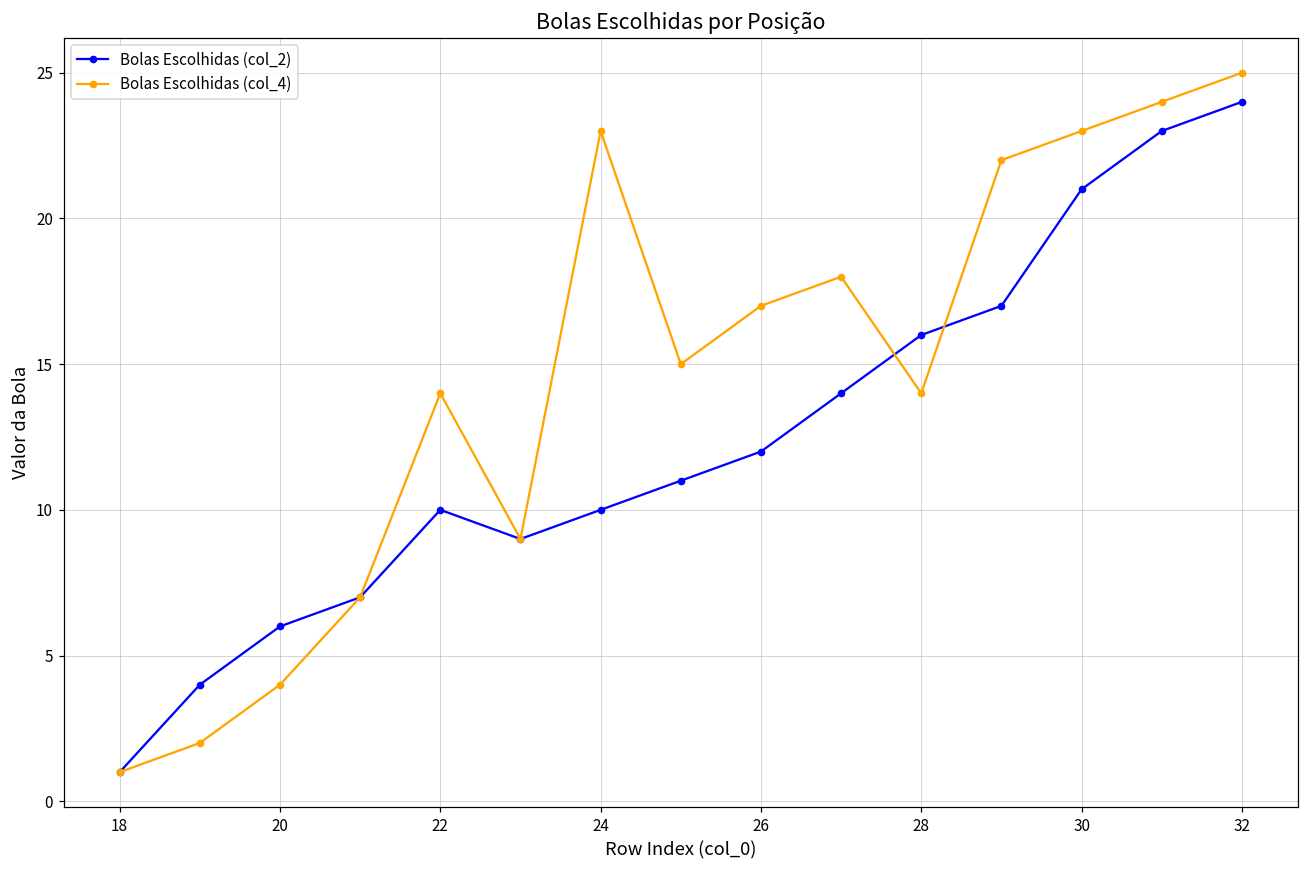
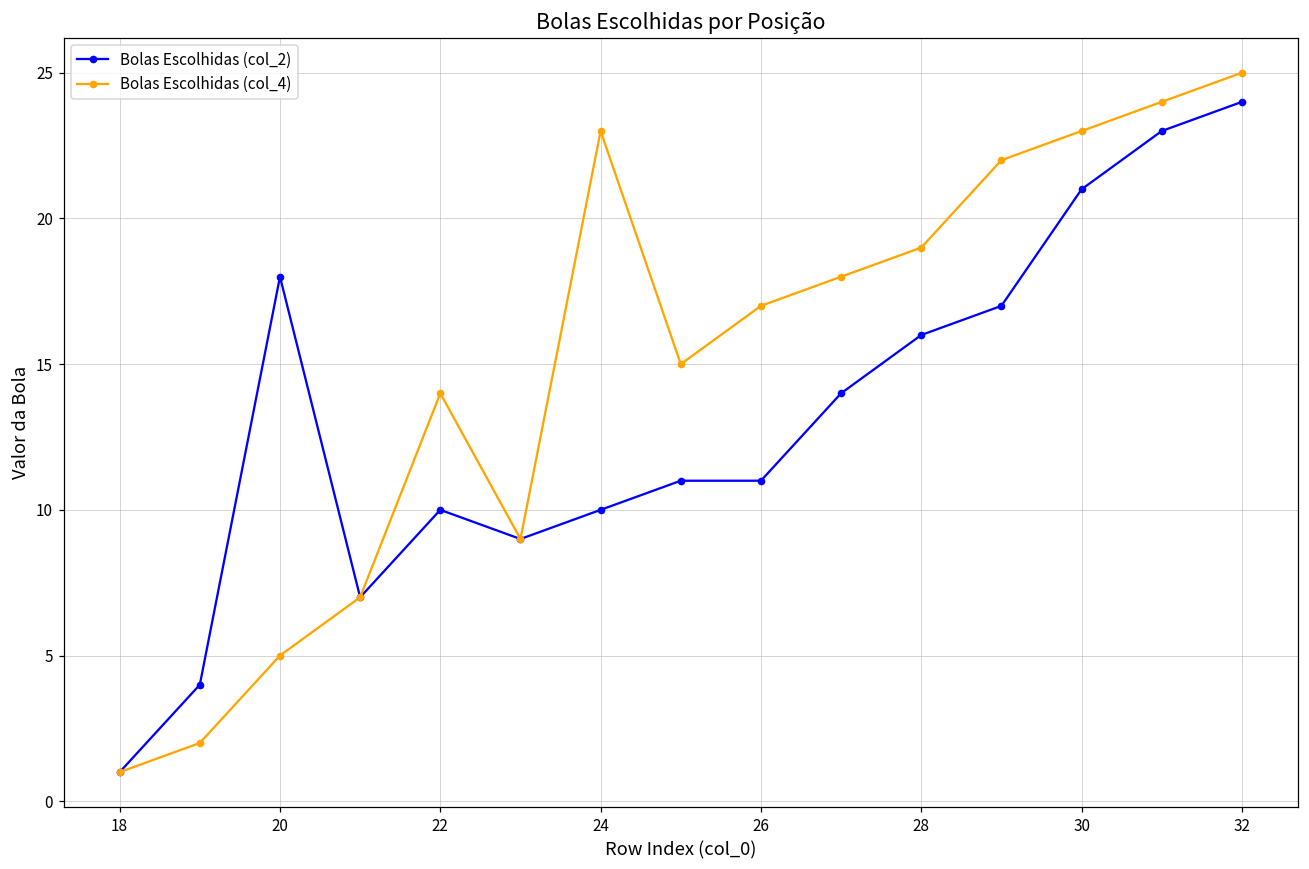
Bolas Escolhidas (col_2), 20: 6 -> 18
Bolas Escolhidas (col_4), 20: 4 -> 5
Bolas Escolhidas (col_2), 26: 12 -> 11
Bolas Escolhidas (col_4), 28: 14 -> 19
